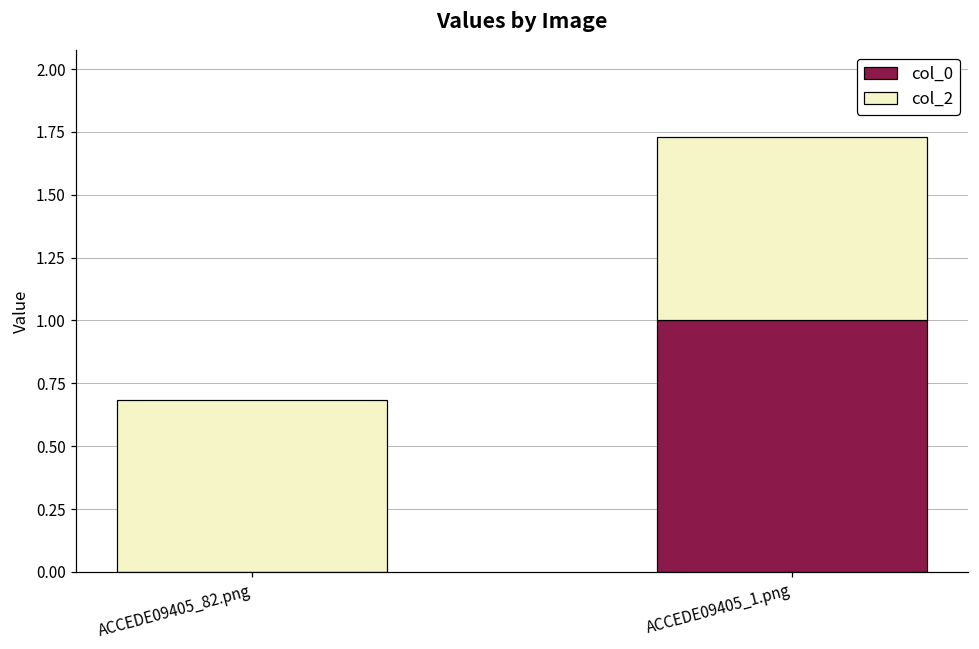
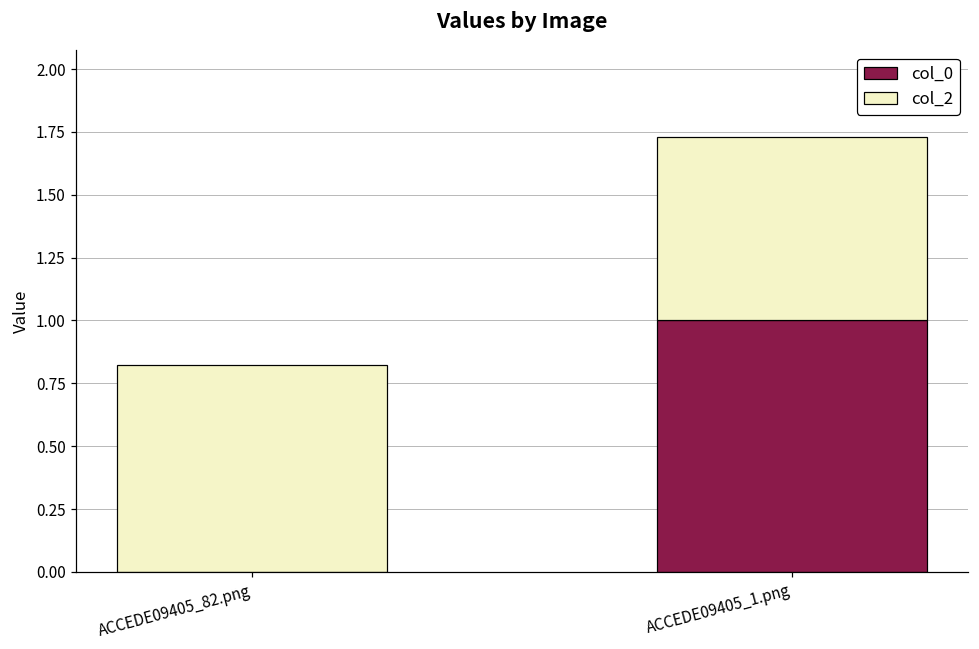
col_2, ACCEDE09405_82.png: 0.68 -> 0.82
